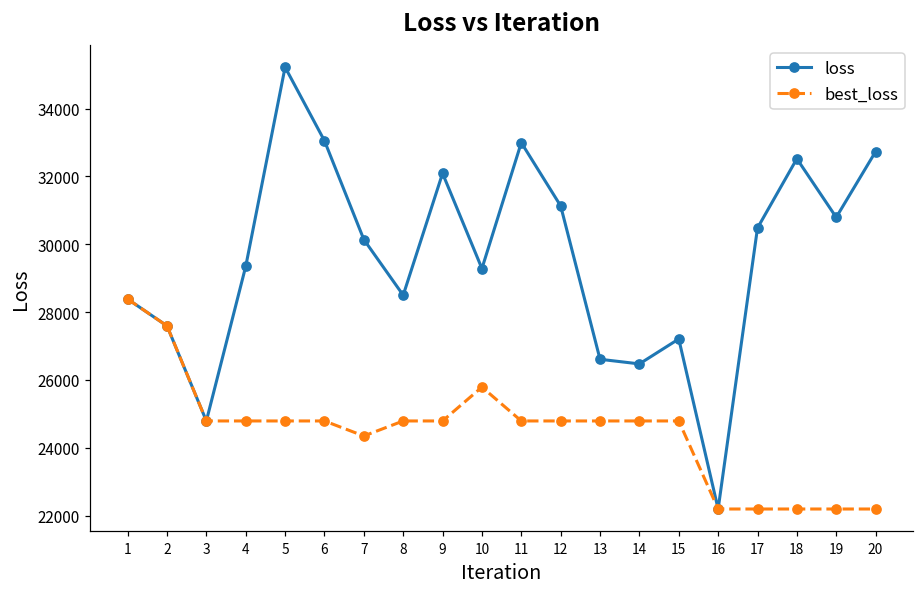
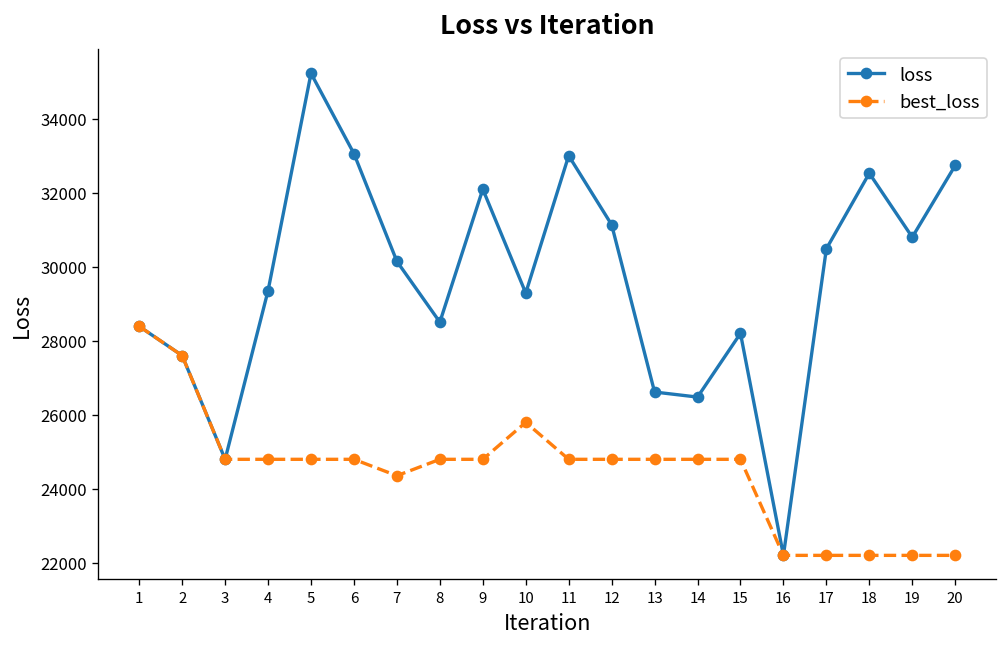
loss, 15: 27200 -> 28200
